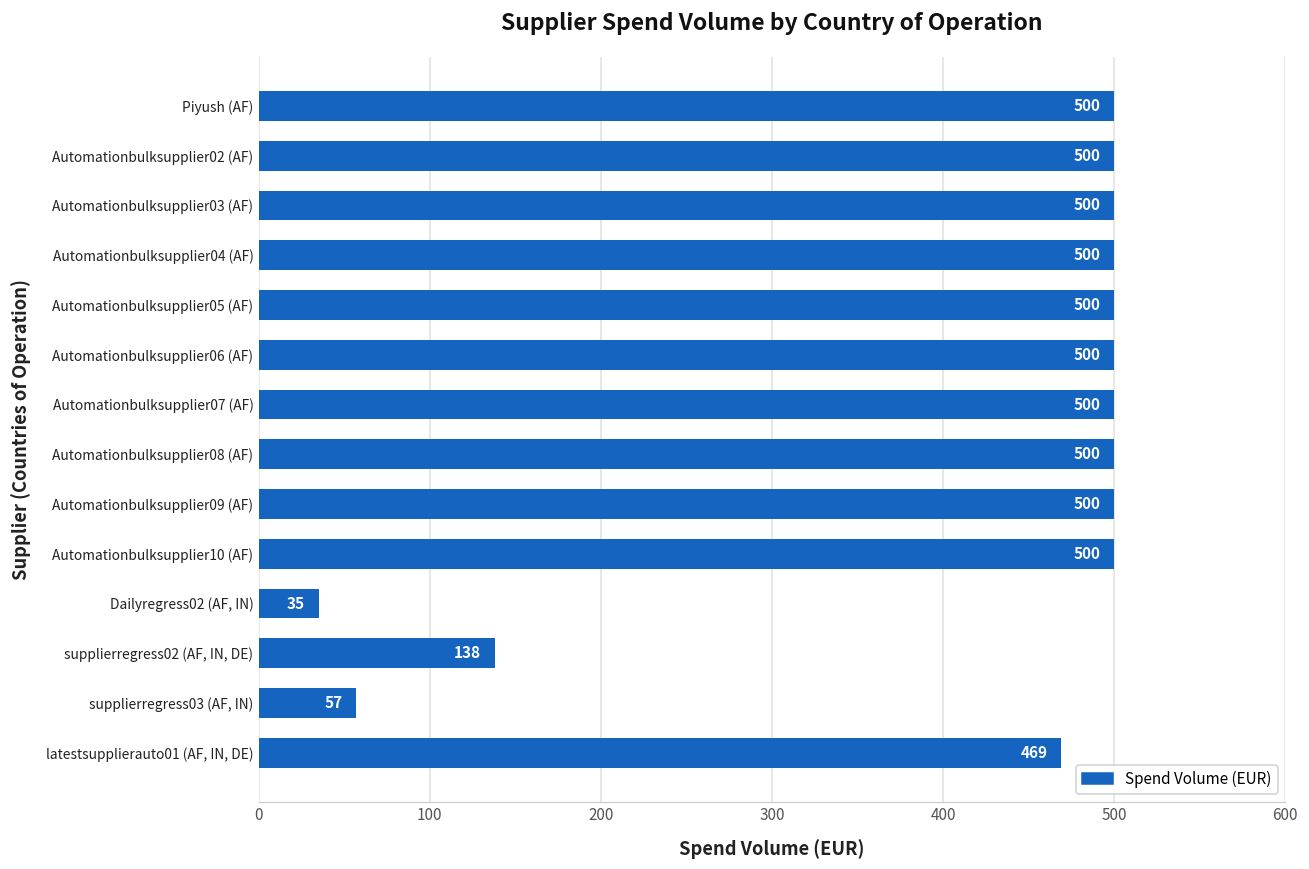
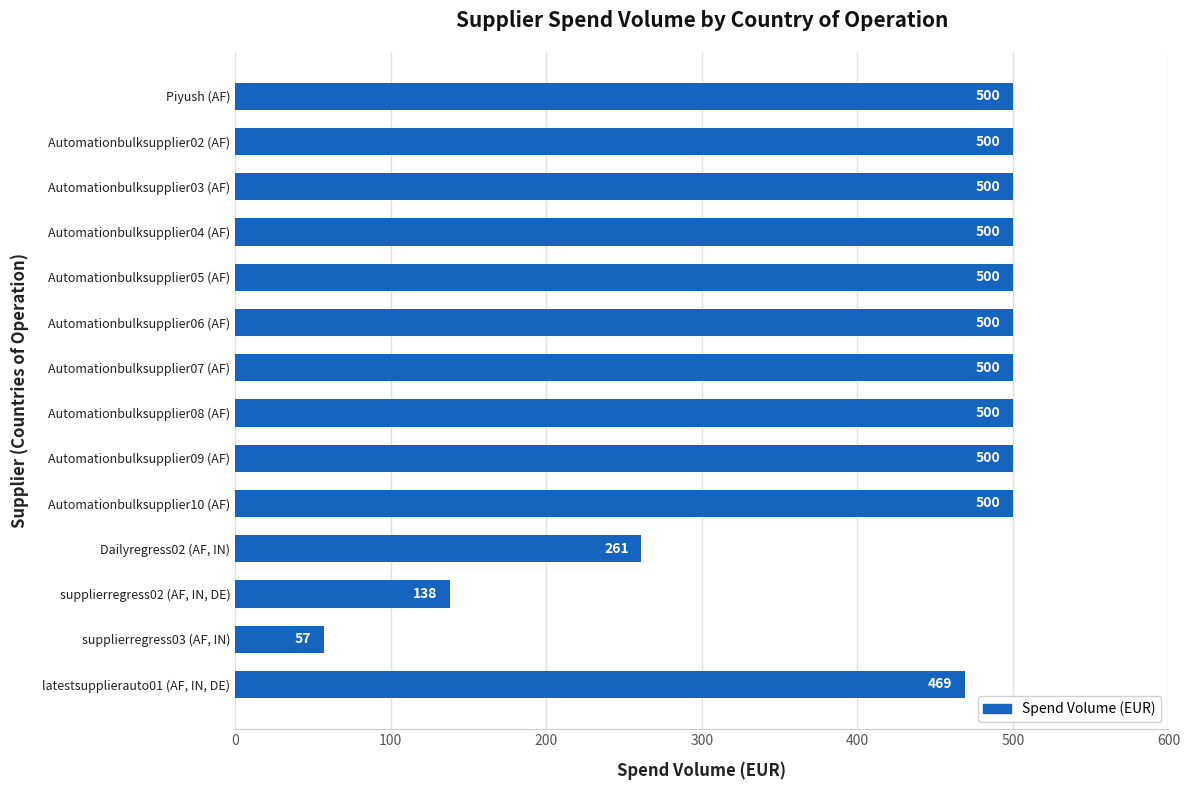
Dailyregress02 (AF, IN): 35 -> 261
